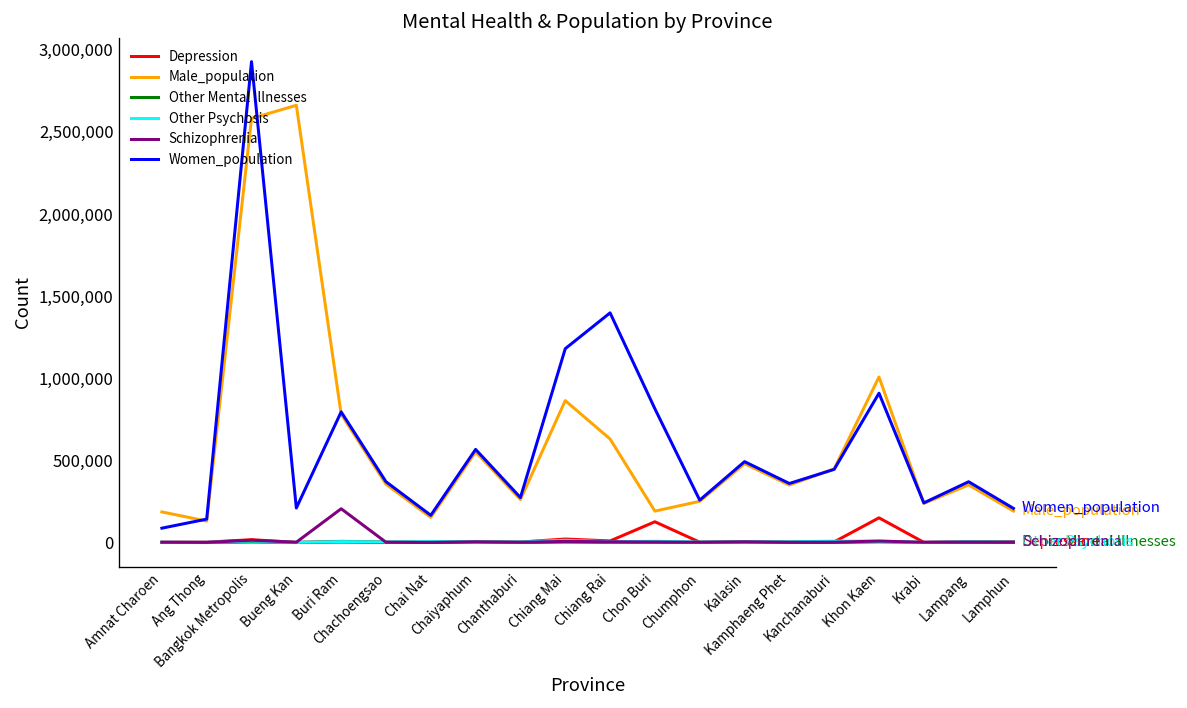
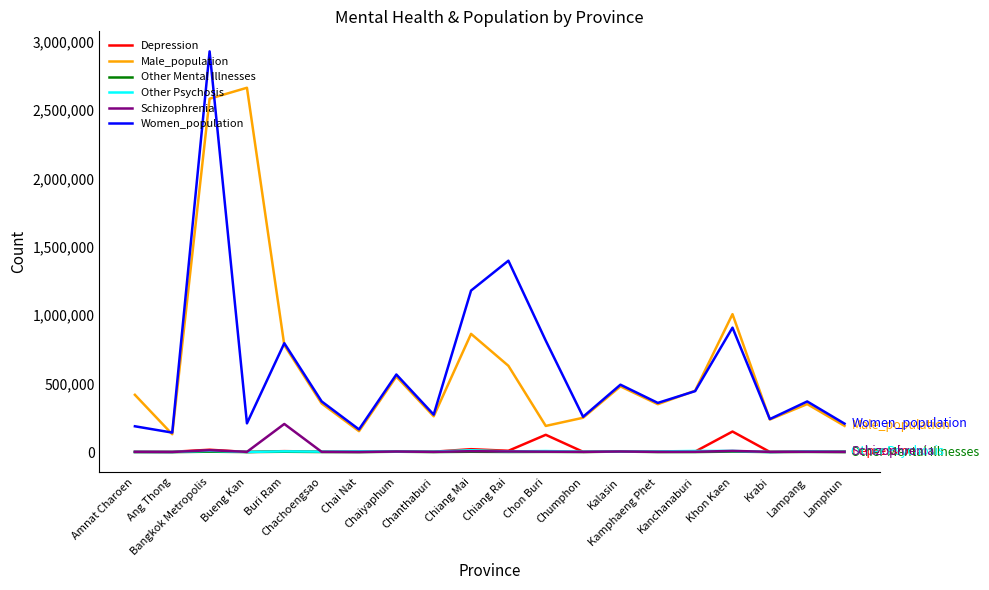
Male_population, Amnat Charoen: 190,000 -> 420,000
Women_population, Amnat Charoen: 90,000 -> 190,000
